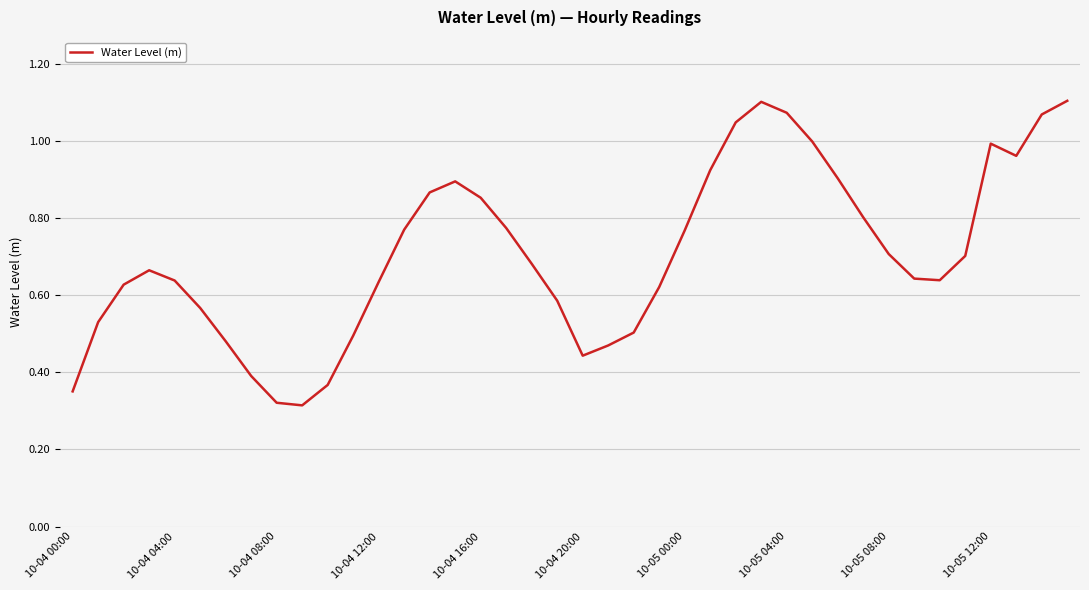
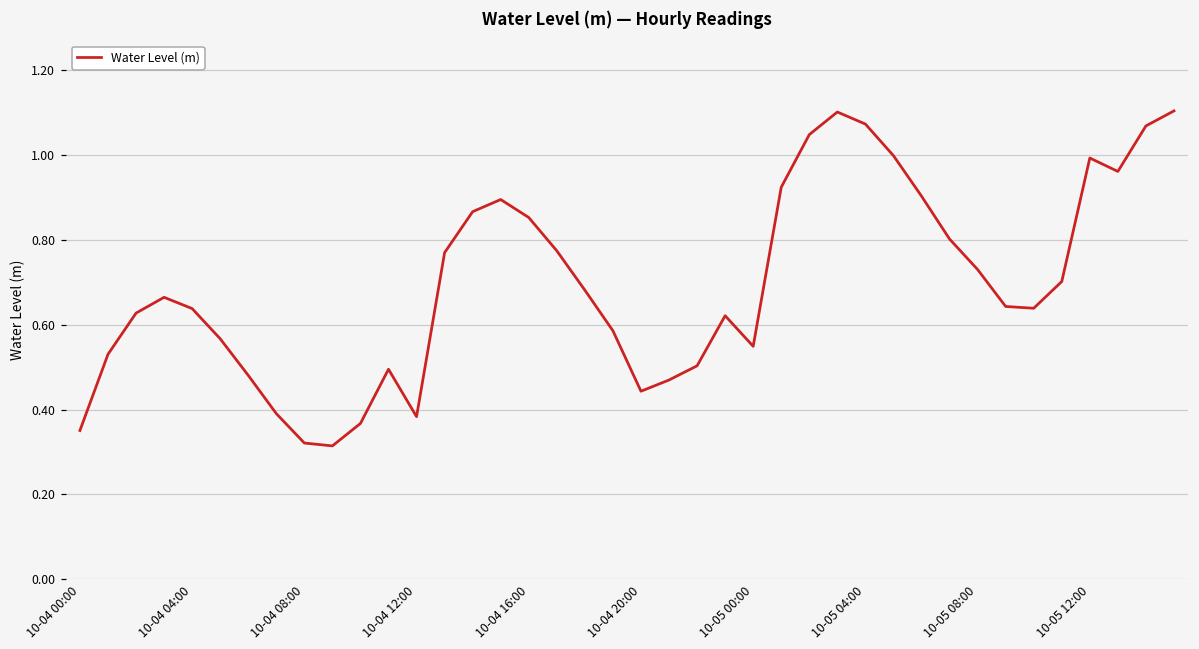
10-04 12:00: 0.63 -> 0.38
10-05 00:00: 0.77 -> 0.55
10-05 08:00: 0.71 -> 0.73
